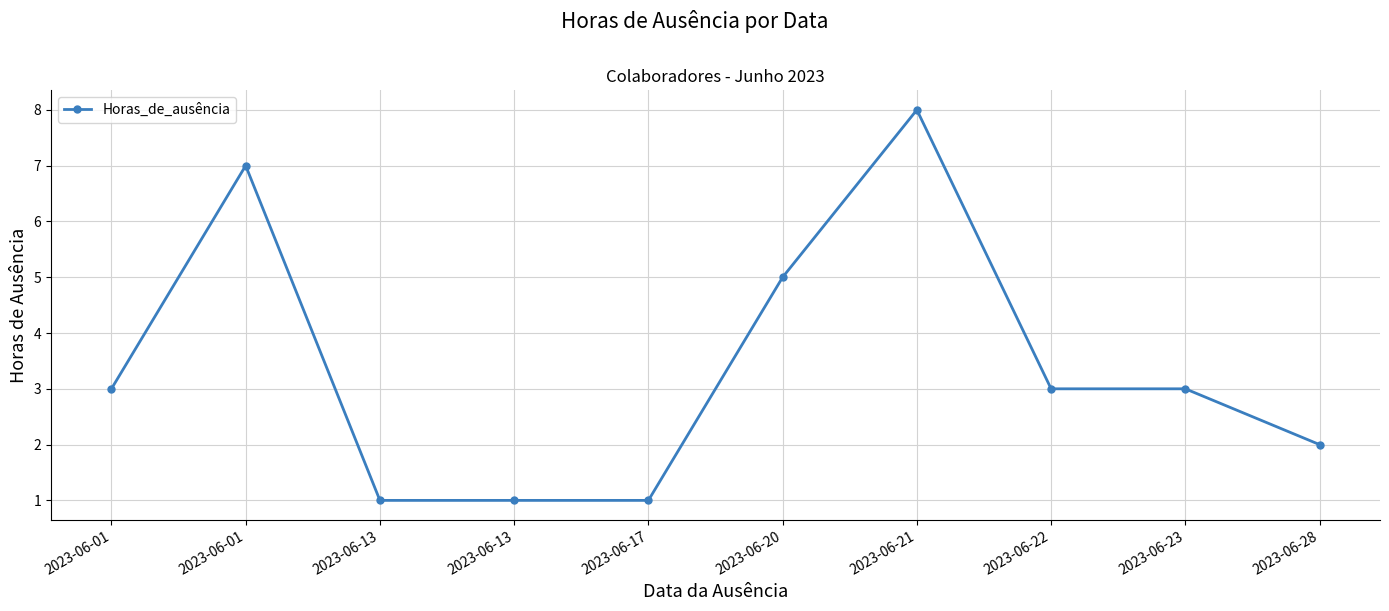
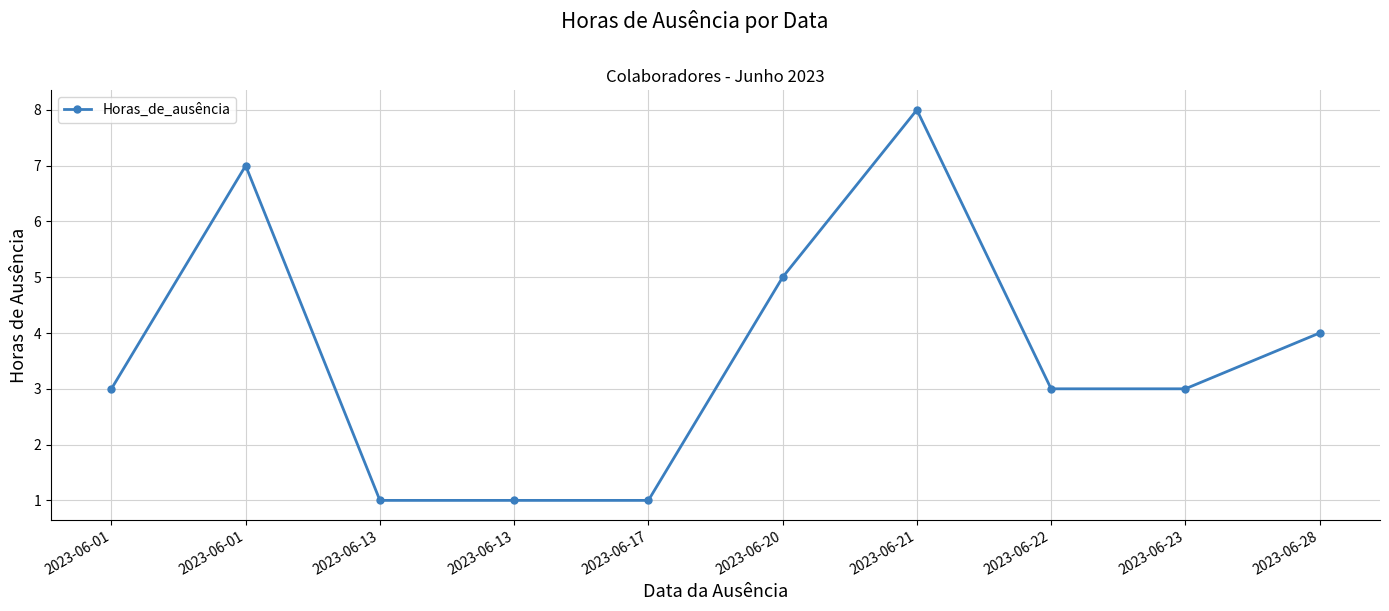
2023-06-28: 2 -> 4
